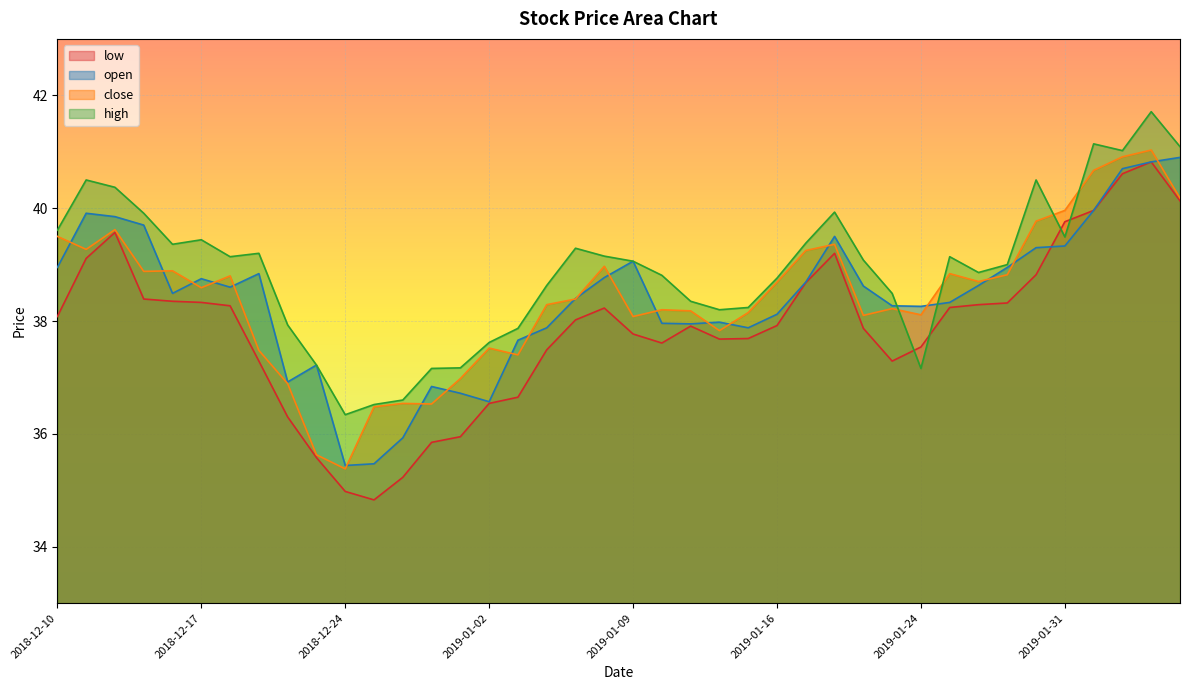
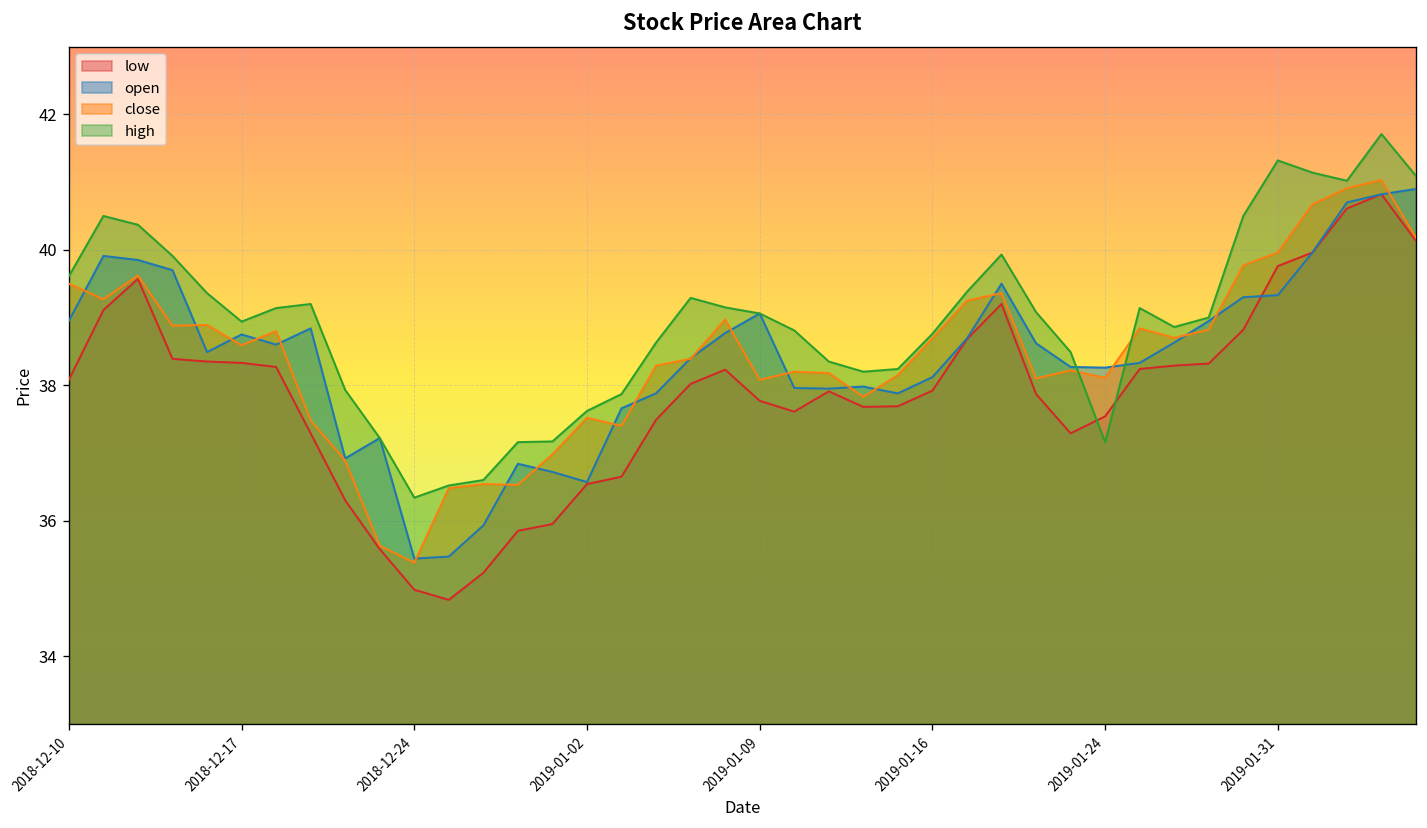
high, 2018-12-17: 39.4 -> 38.9
high, 2019-01-31: 39.5 -> 41.3
